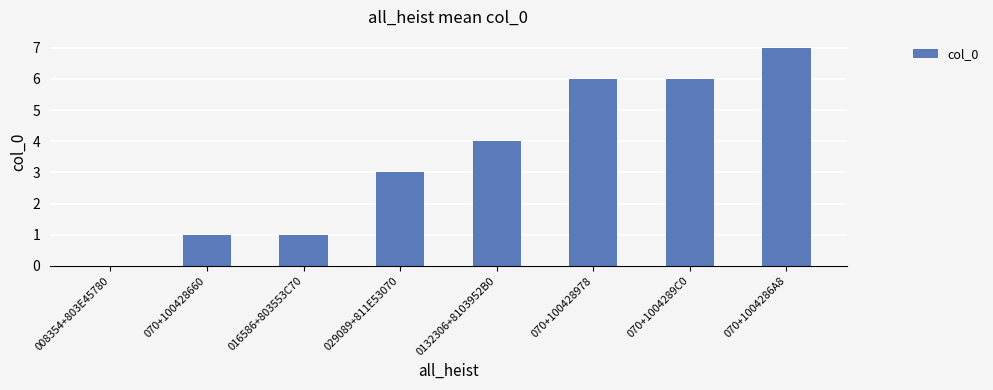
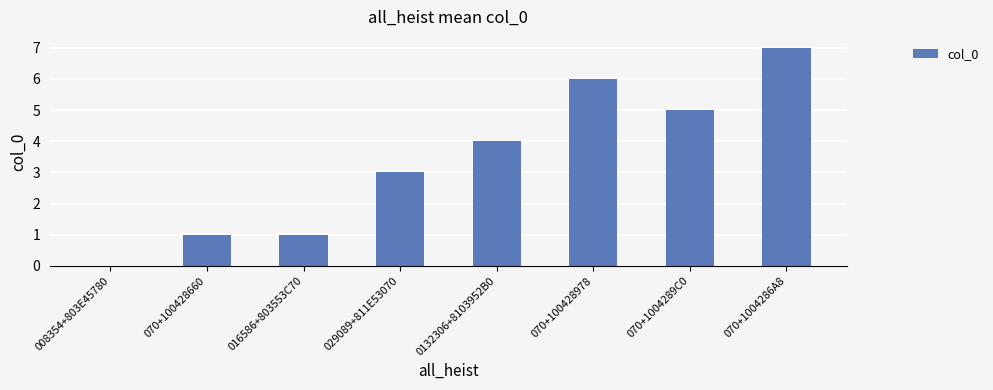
070+1004289C0: 6 -> 5
